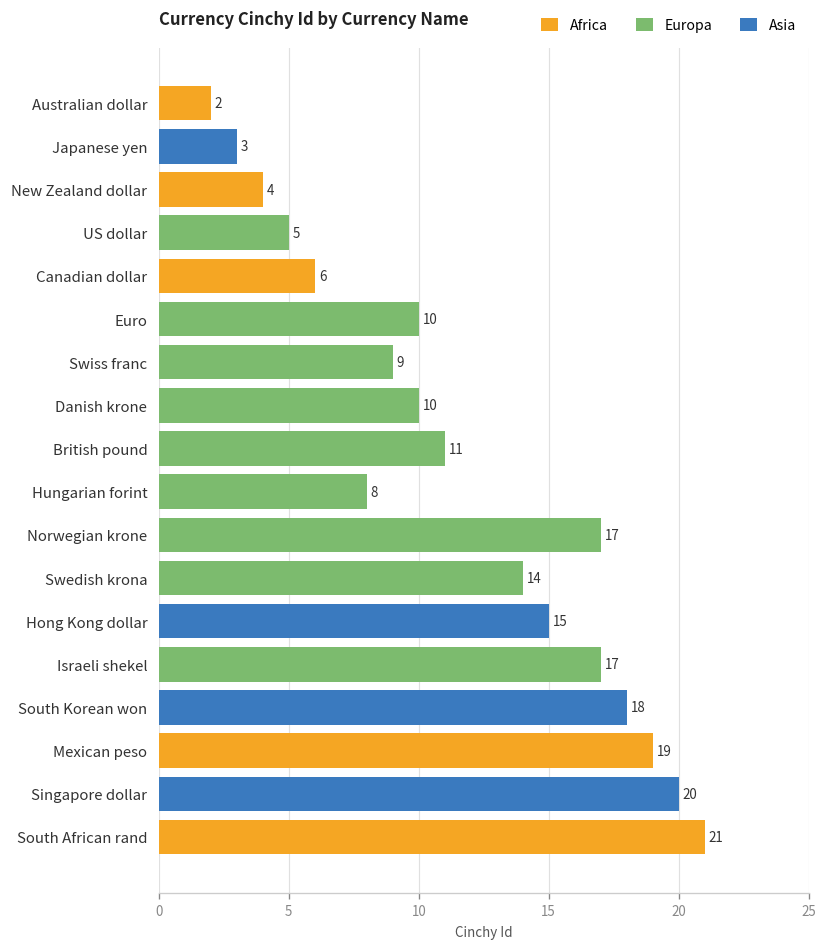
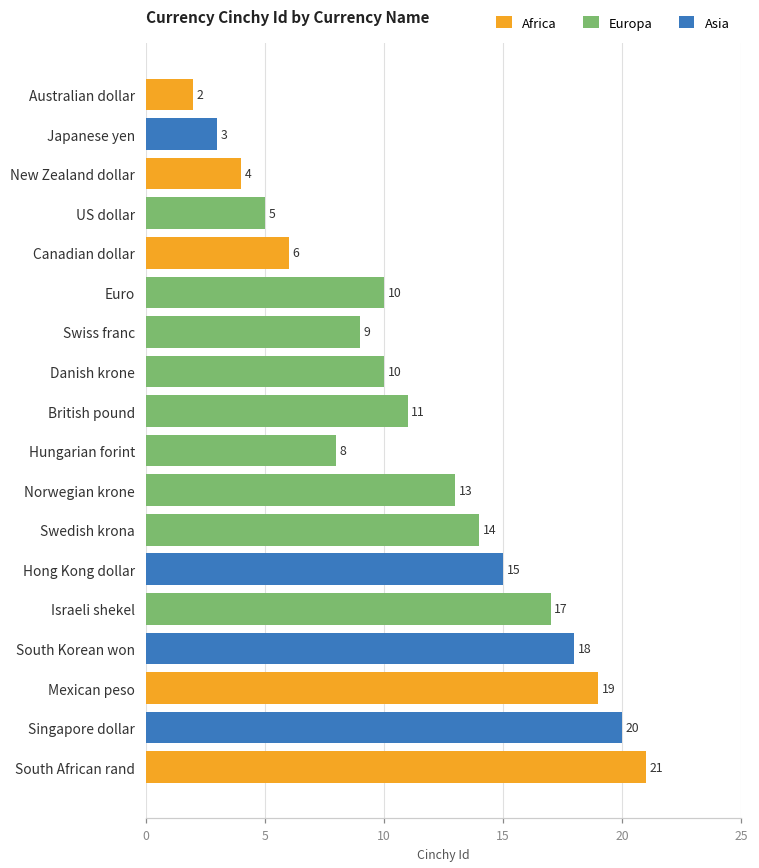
Europa, Norwegian krone: 17 -> 13
